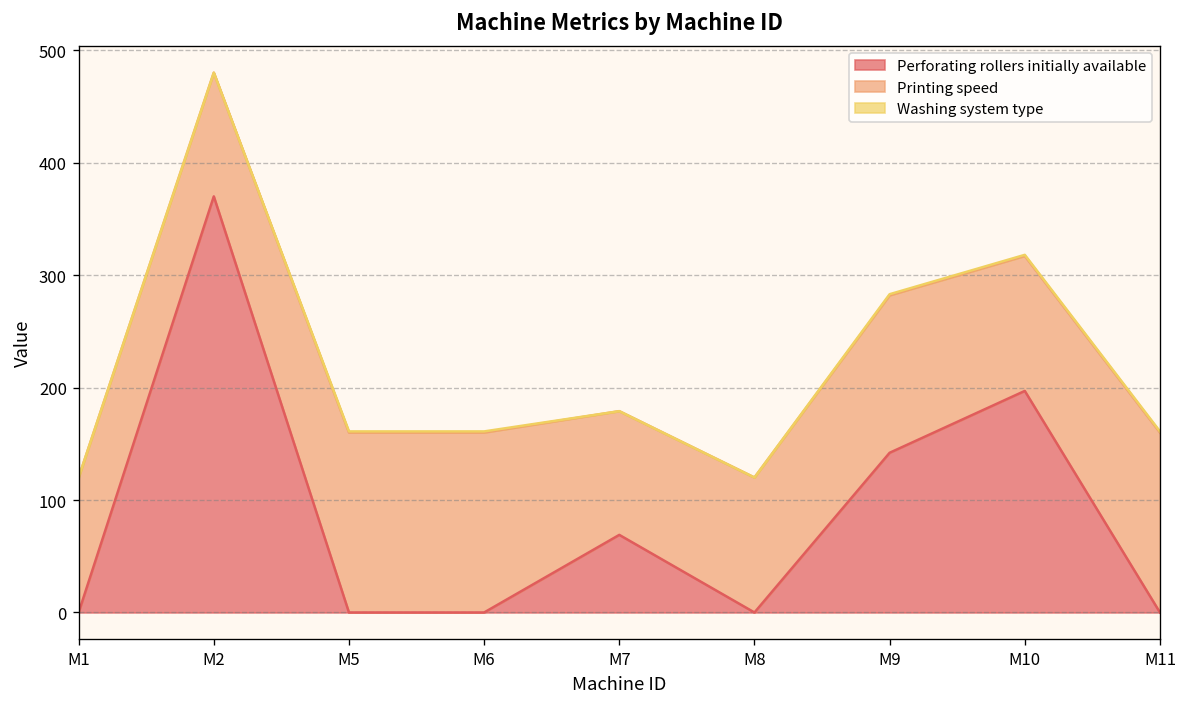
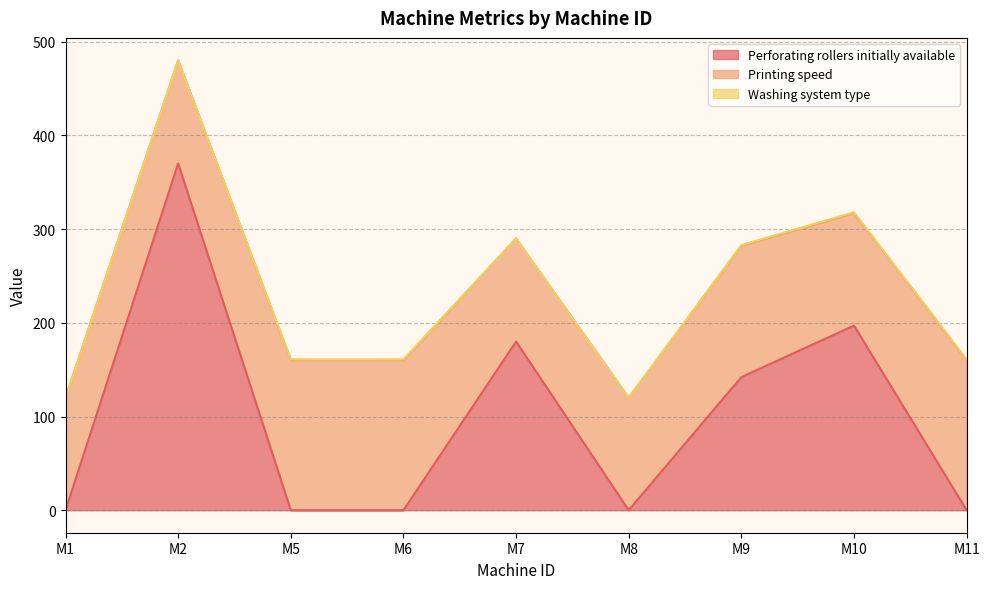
Perforating rollers initially available, M7: 70 -> 180
